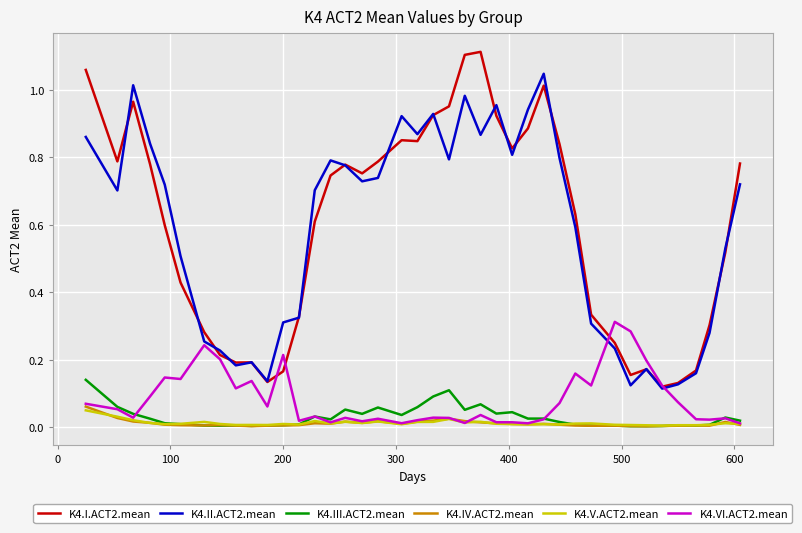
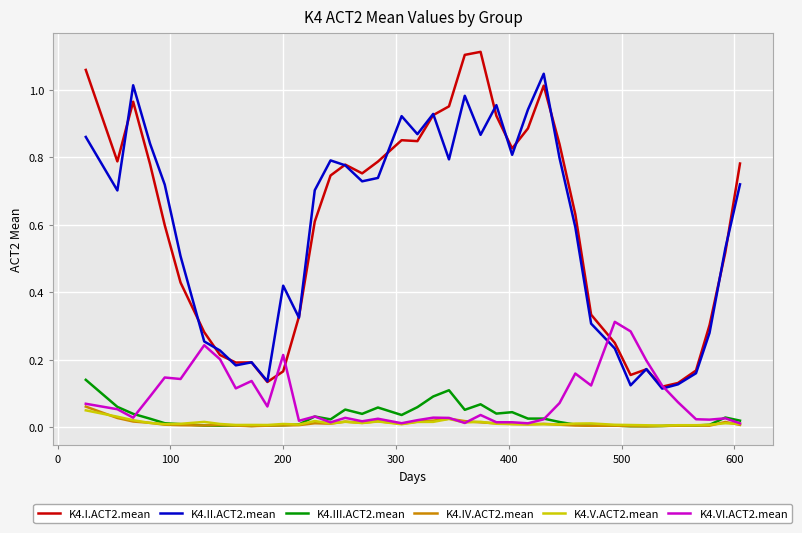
K4.II.ACT2.mean, 200: 0.31 -> 0.42
